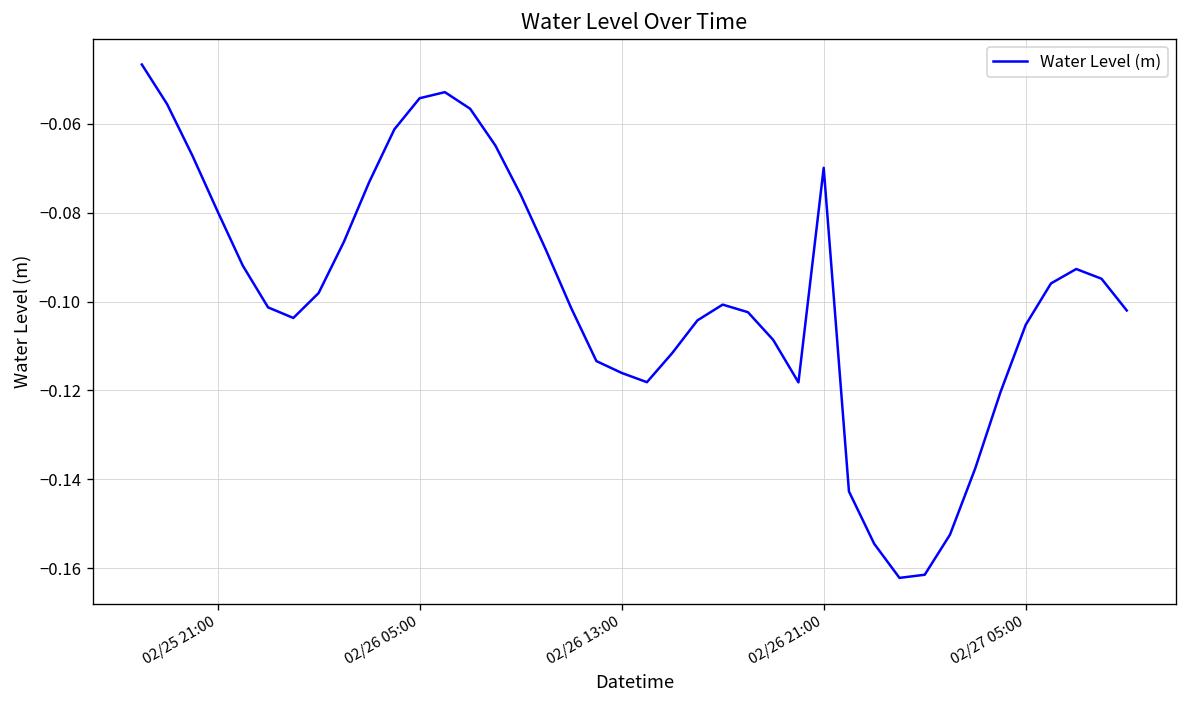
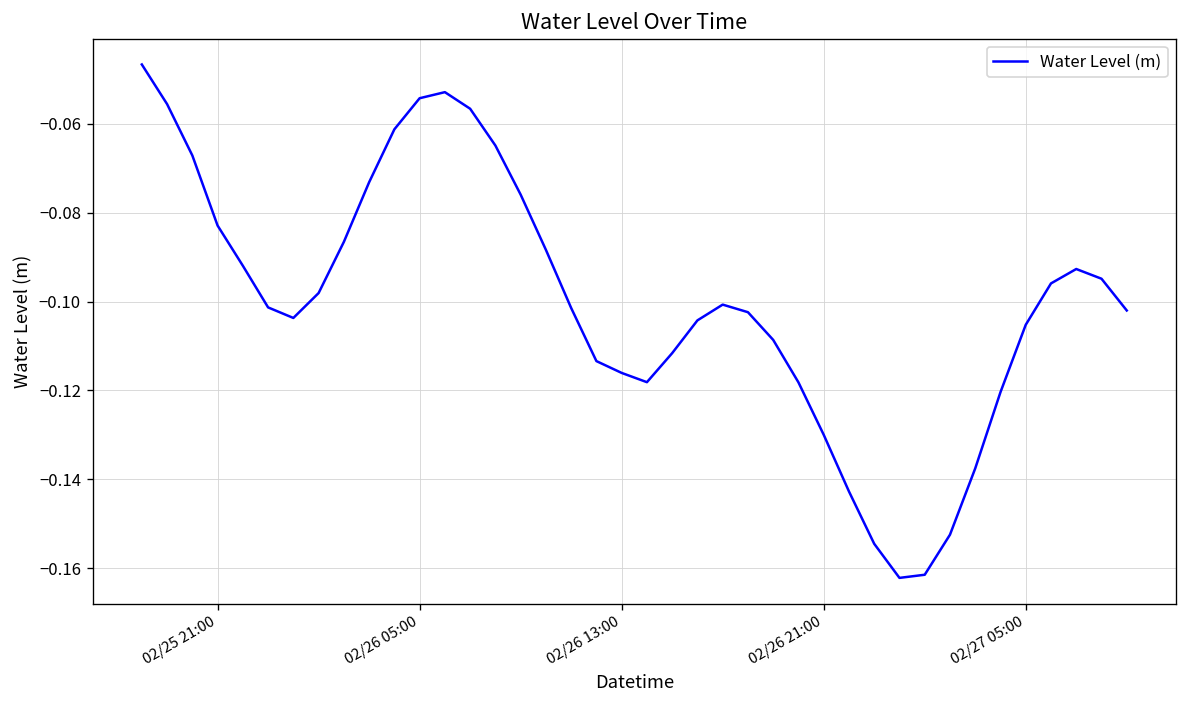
02/25 21:00: -0.080 -> -0.083
02/26 21:00: -0.070 -> -0.130
